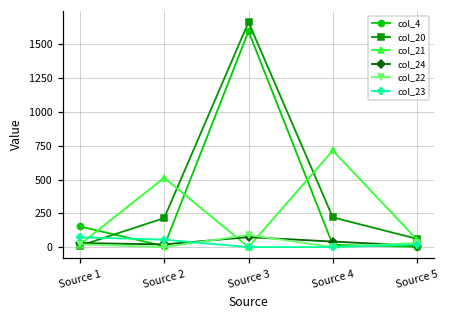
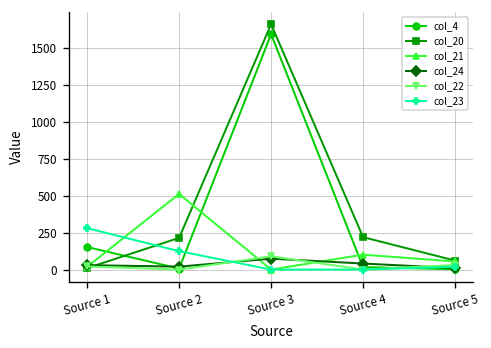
col_23, Source 1: 70 -> 280
col_23, Source 2: 60 -> 130
col_21, Source 4: 720 -> 100
